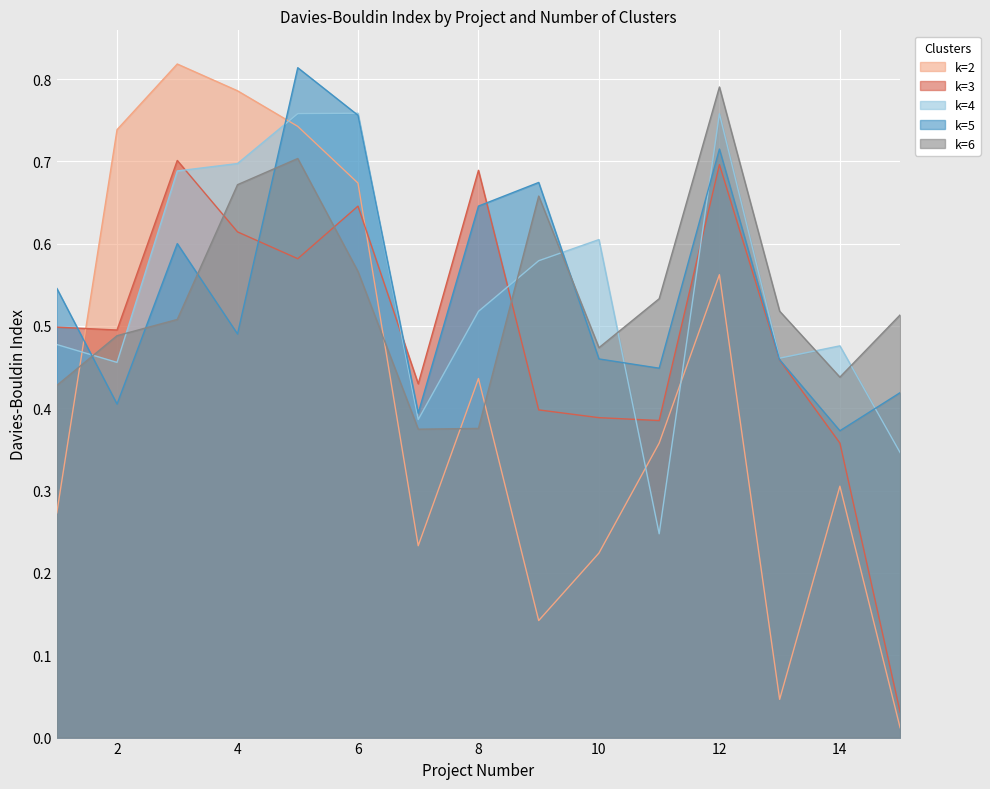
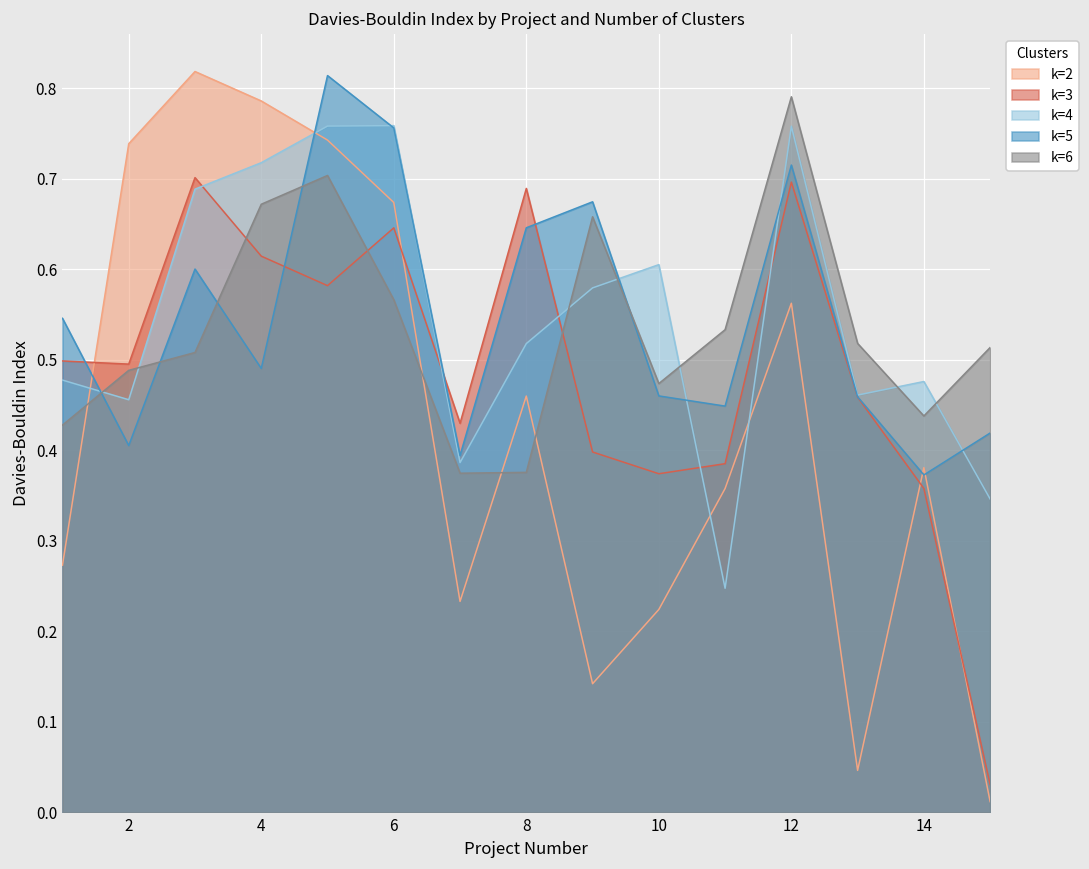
k=4, 4: 0.70 -> 0.72
k=2, 8: 0.44 -> 0.46
k=3, 10: 0.39 -> 0.37
k=2, 14: 0.31 -> 0.38
